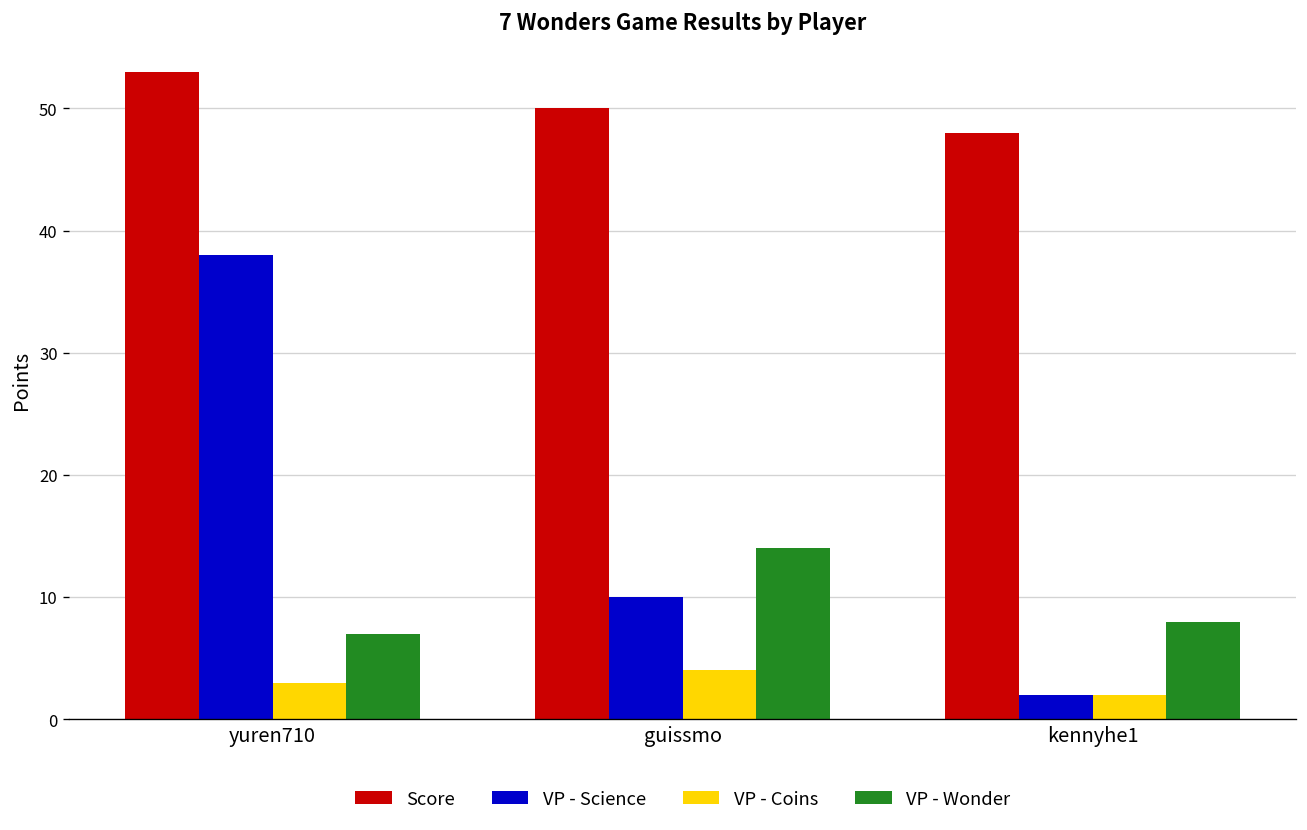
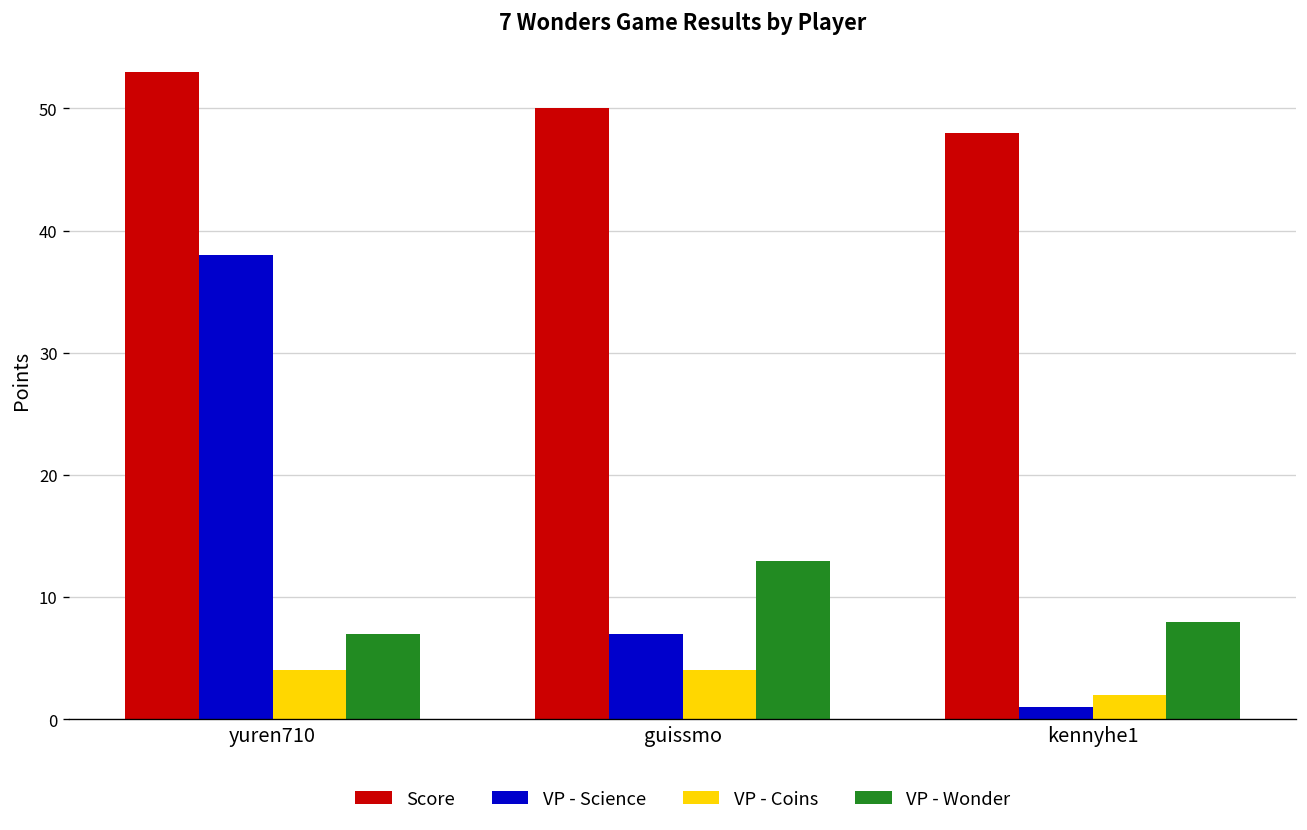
VP - Coins, yuren710: 3 -> 4
VP - Science, guissmo: 10 -> 7
VP - Wonder, guissmo: 14 -> 13
VP - Science, kennyhe1: 2 -> 1
